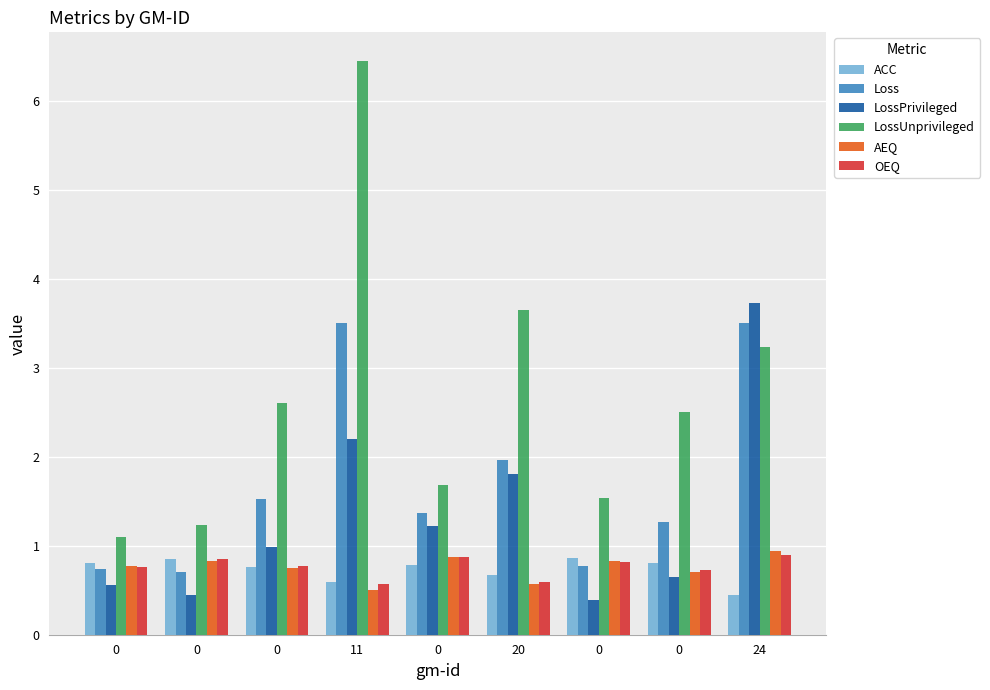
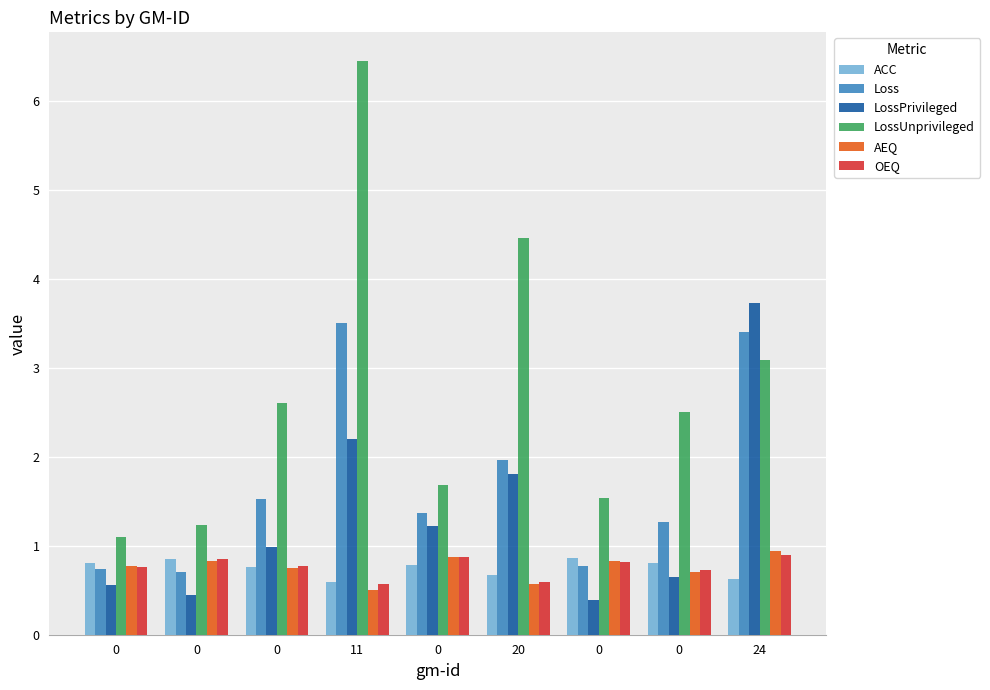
LossUnprivileged, 20: 3.7 -> 4.5
ACC, 24: 0.4 -> 0.6
Loss, 24: 3.5 -> 3.4
LossUnprivileged, 24: 3.2 -> 3.1
